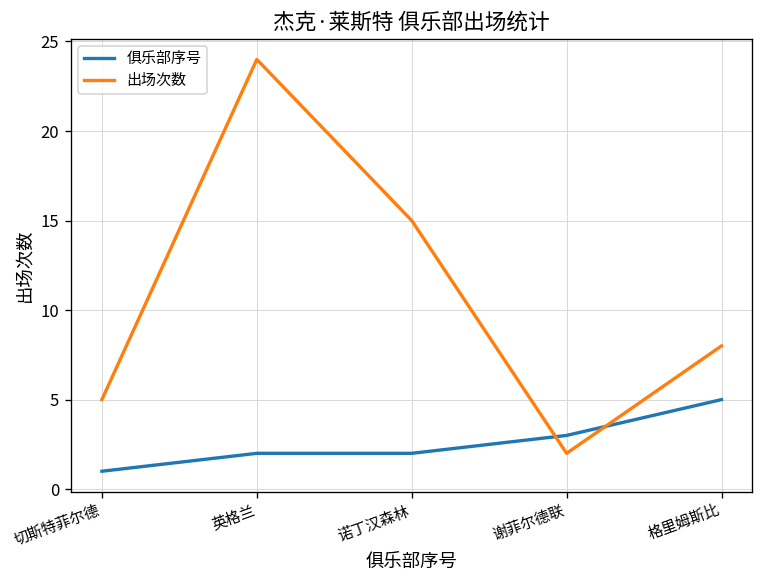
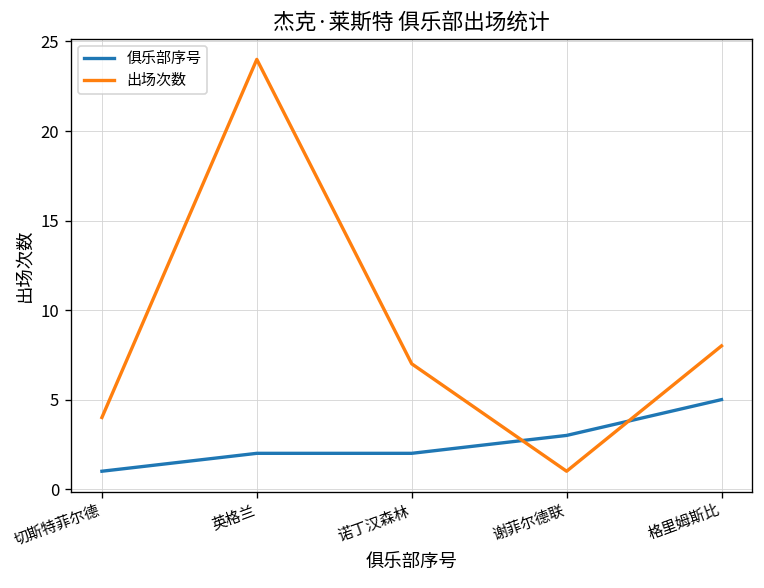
出场次数, 切斯特菲尔德: 5 -> 4
出场次数, 诺丁汉森林: 15 -> 7
出场次数, 谢菲尔德联: 2 -> 1
